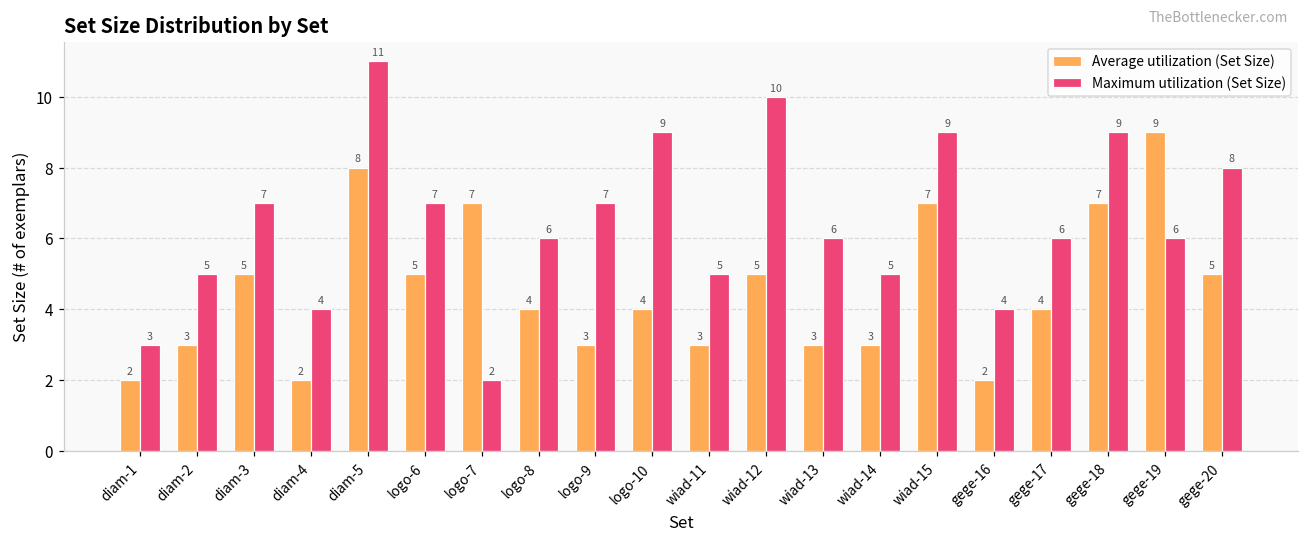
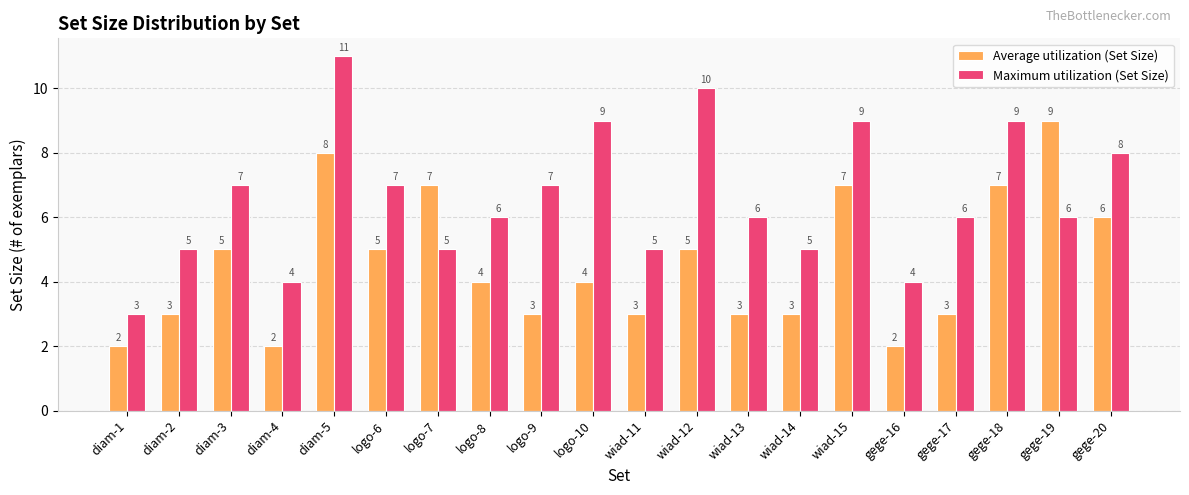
Maximum utilization (Set Size), logo-7: 2 -> 5
Average utilization (Set Size), gege-17: 4 -> 3
Average utilization (Set Size), gege-20: 5 -> 6
